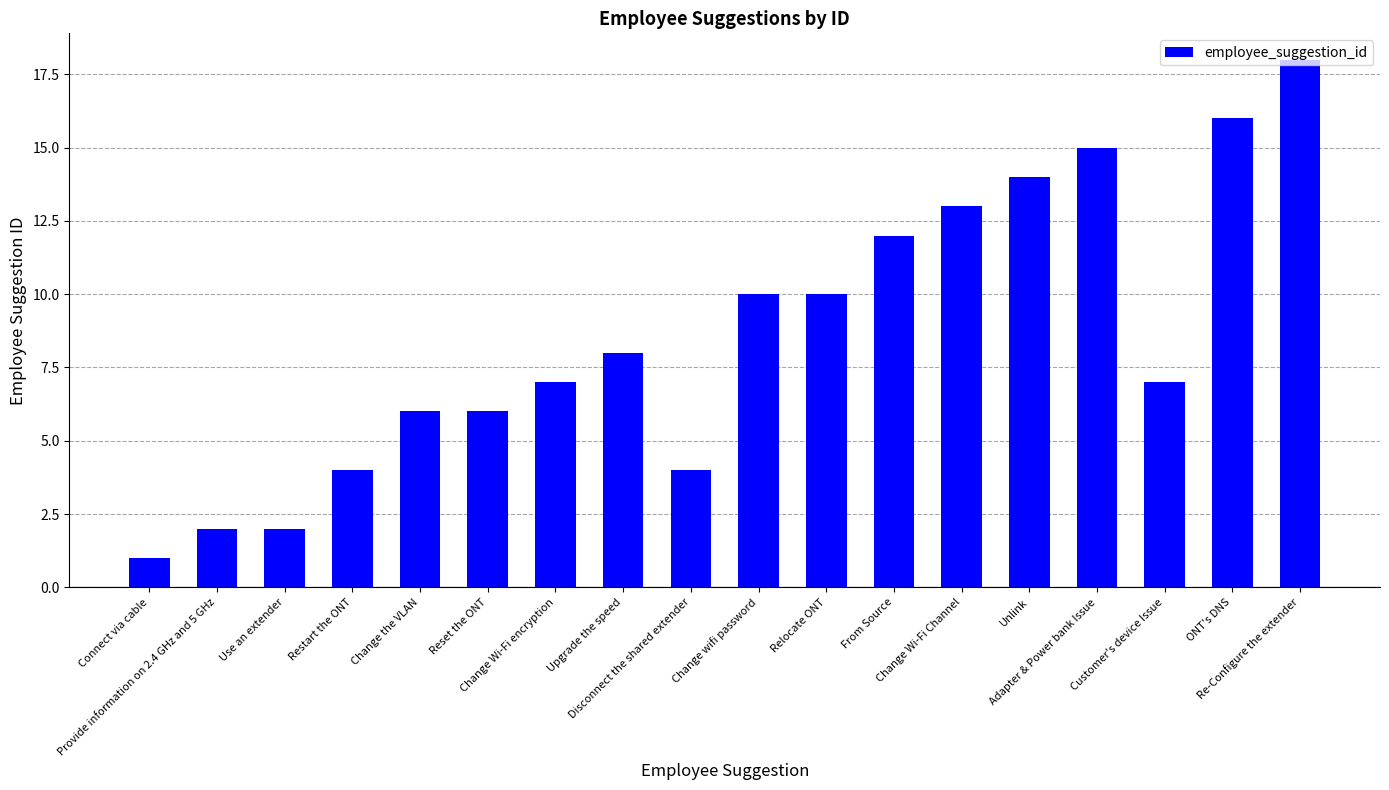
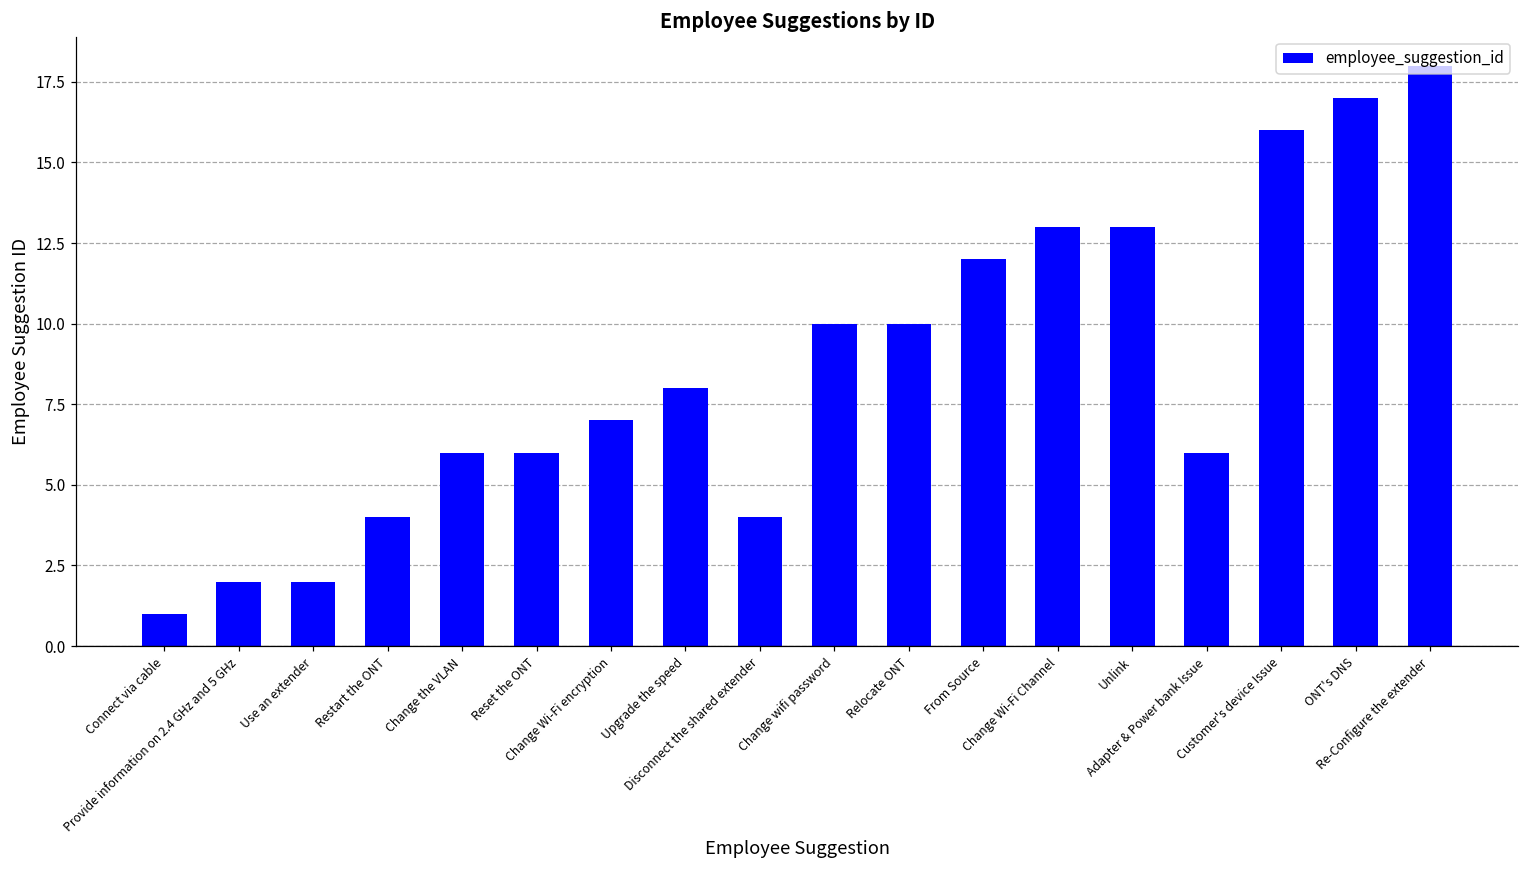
Unlink: 14 -> 13
Adapter & Power bank Issue: 15 -> 6
Customer's device Issue: 7 -> 16
ONT's DNS: 16 -> 17
